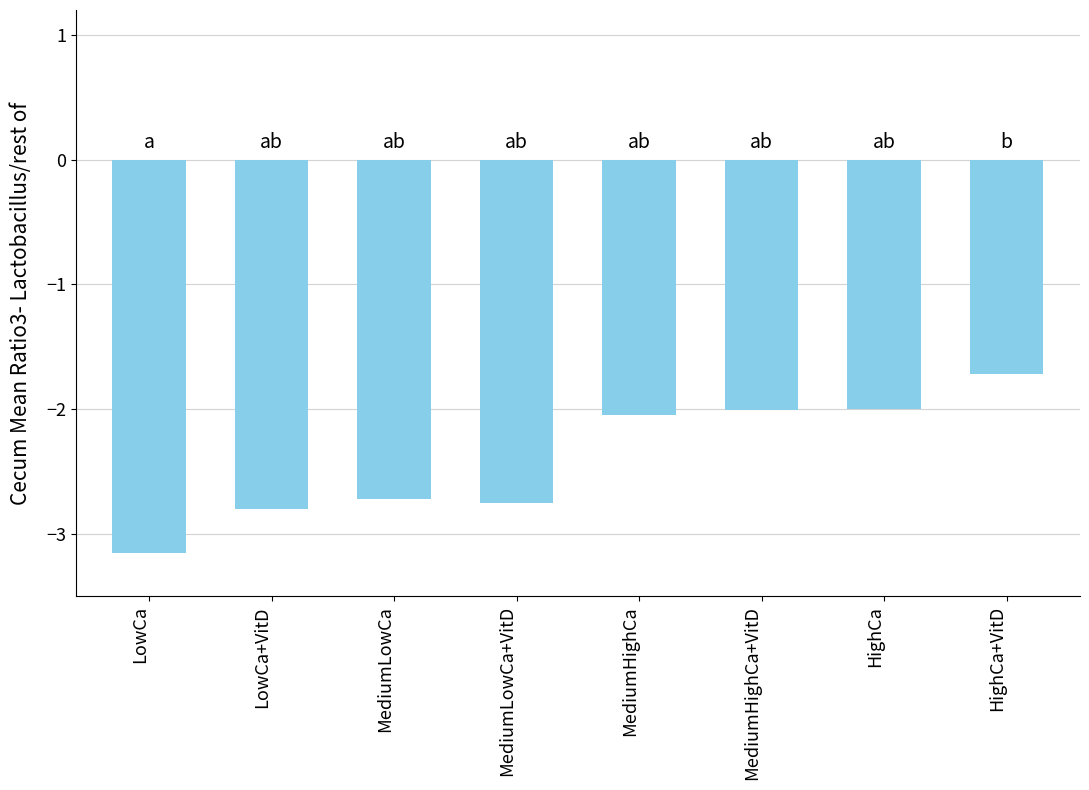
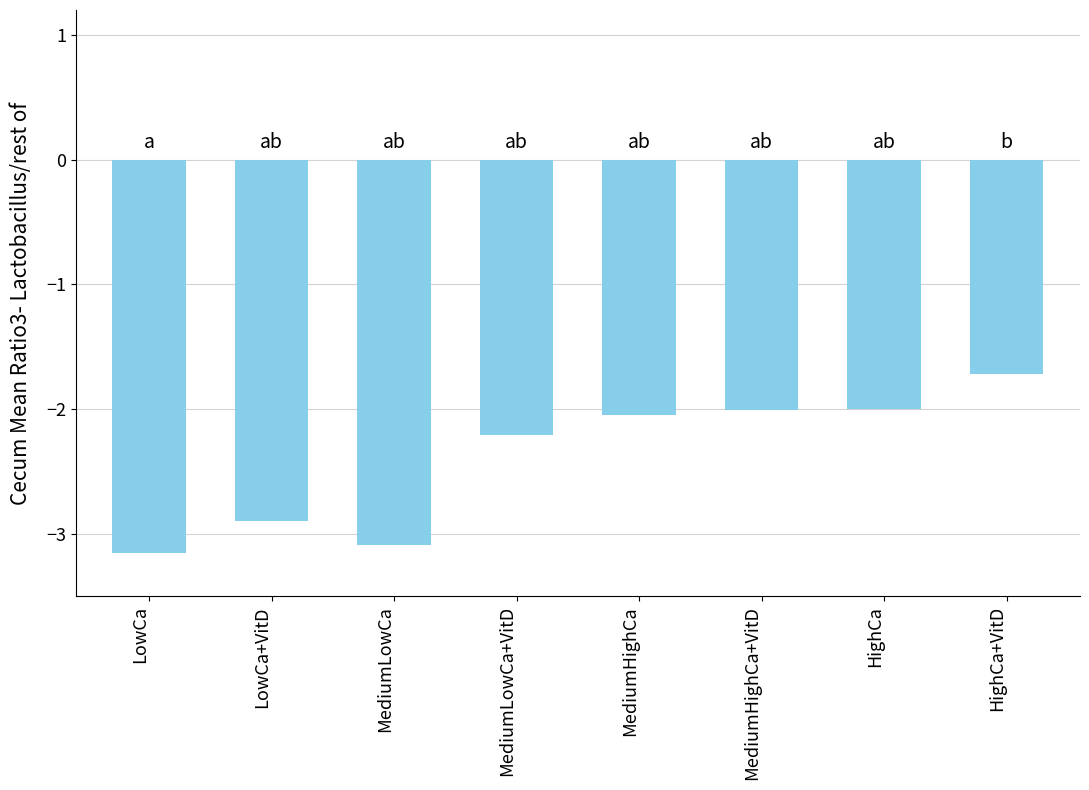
LowCa+VitD: -2.8 -> -2.9
MediumLowCa: -2.72 -> -3.09
MediumLowCa+VitD: -2.75 -> -2.21
